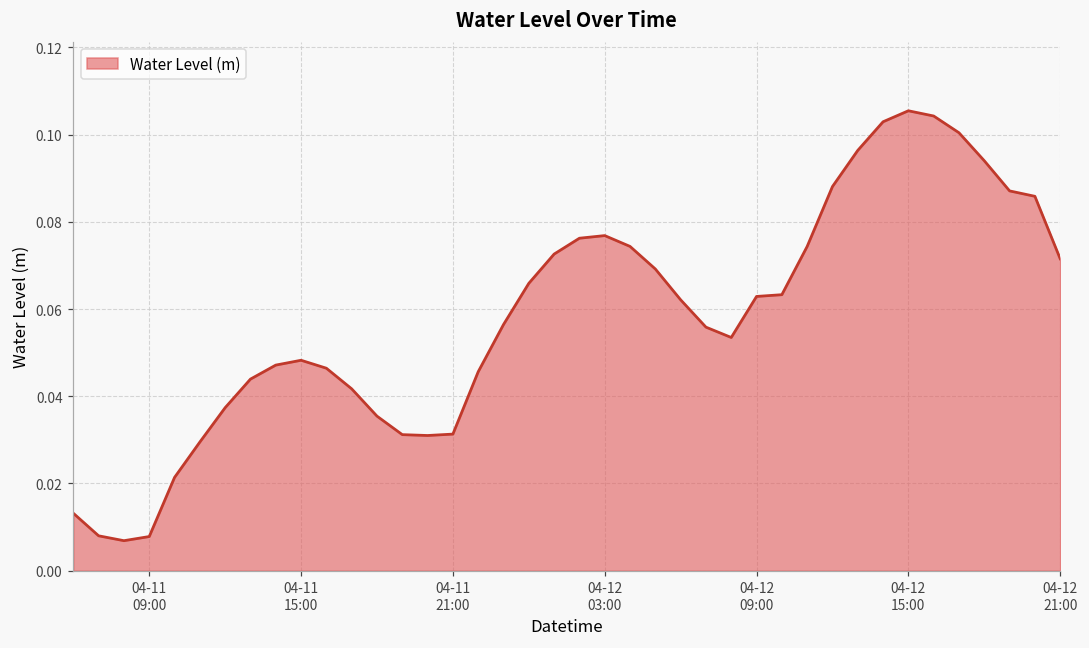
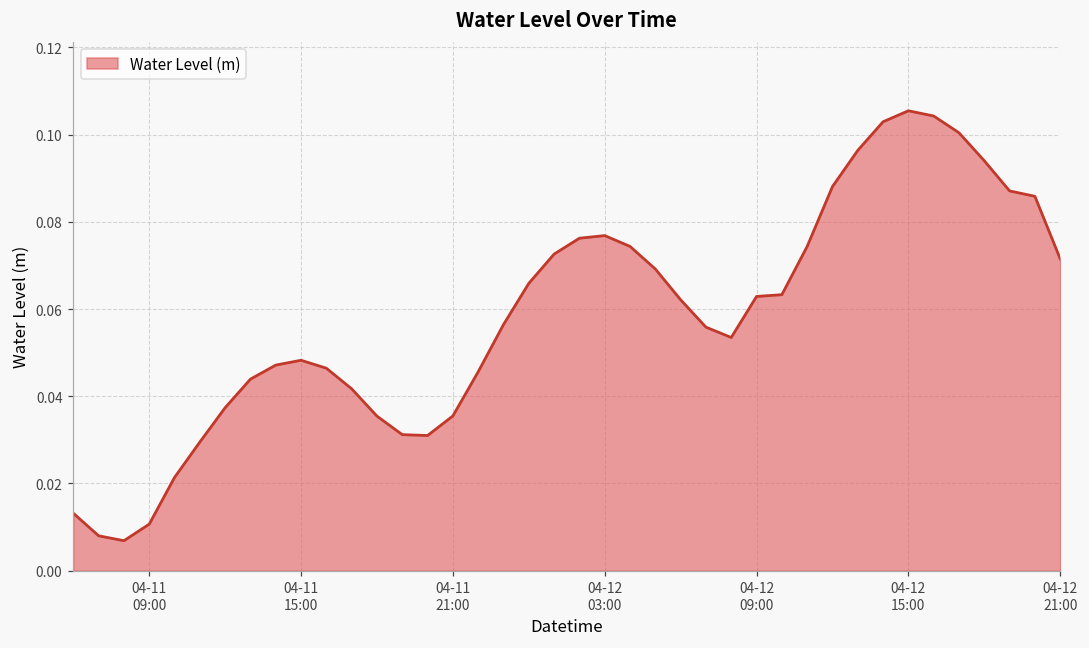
04-11 09:00: 0.008 -> 0.011
04-11 21:00: 0.031 -> 0.035
